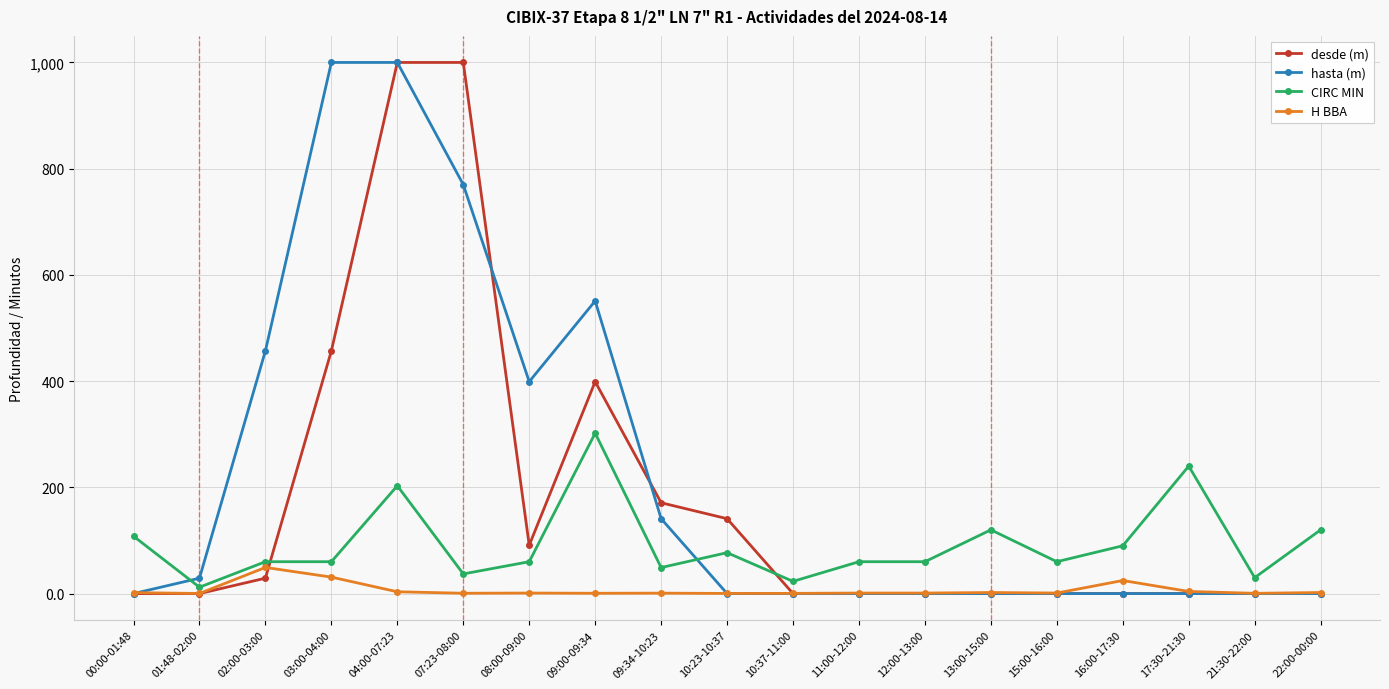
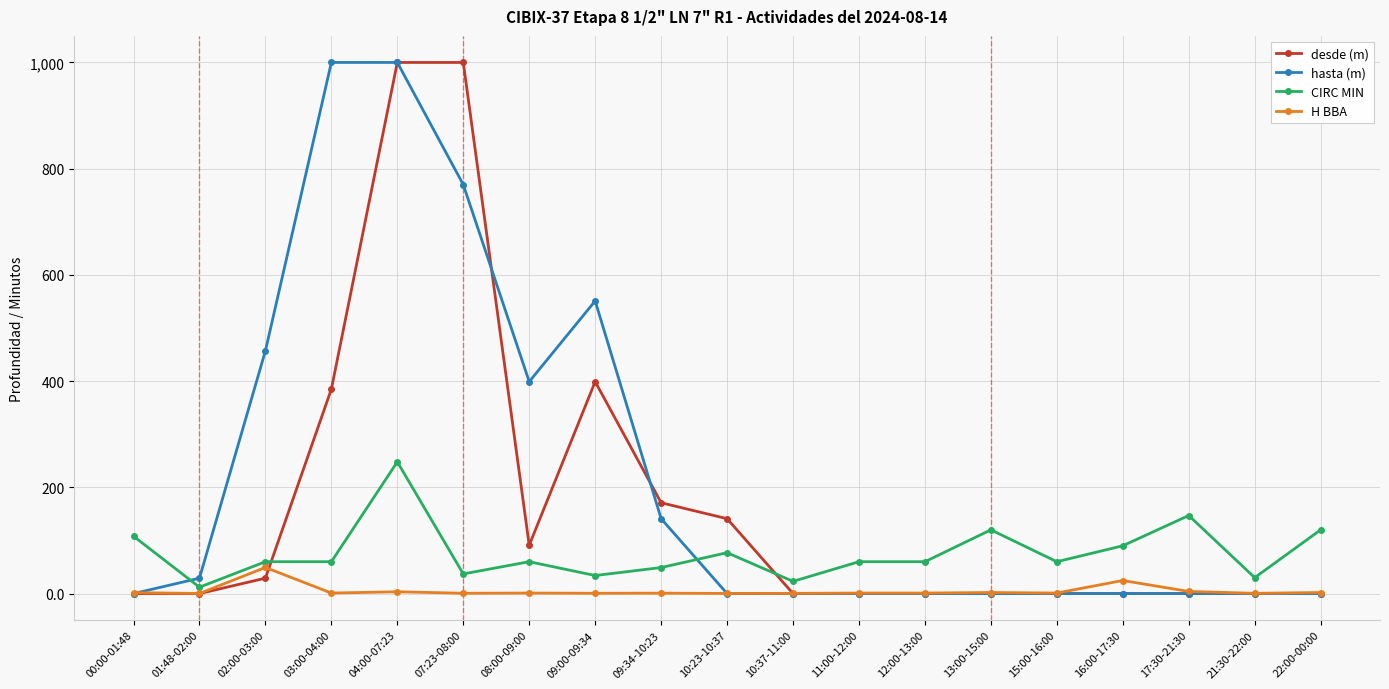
desde (m), 03:00-04:00: 460 -> 390
H BBA, 03:00-04:00: 30 -> 0
CIRC MIN, 04:00-07:23: 200 -> 250
CIRC MIN, 09:00-09:34: 300 -> 30
CIRC MIN, 17:30-21:30: 240 -> 150
